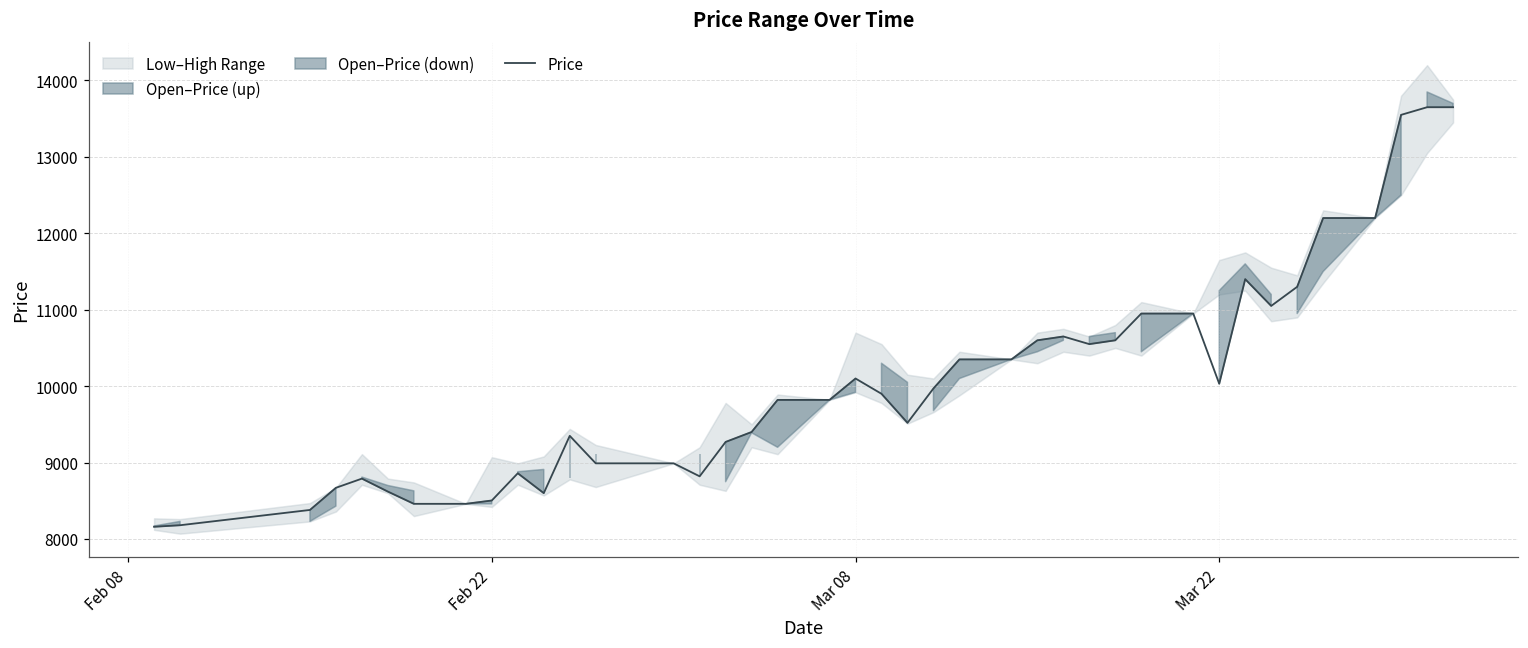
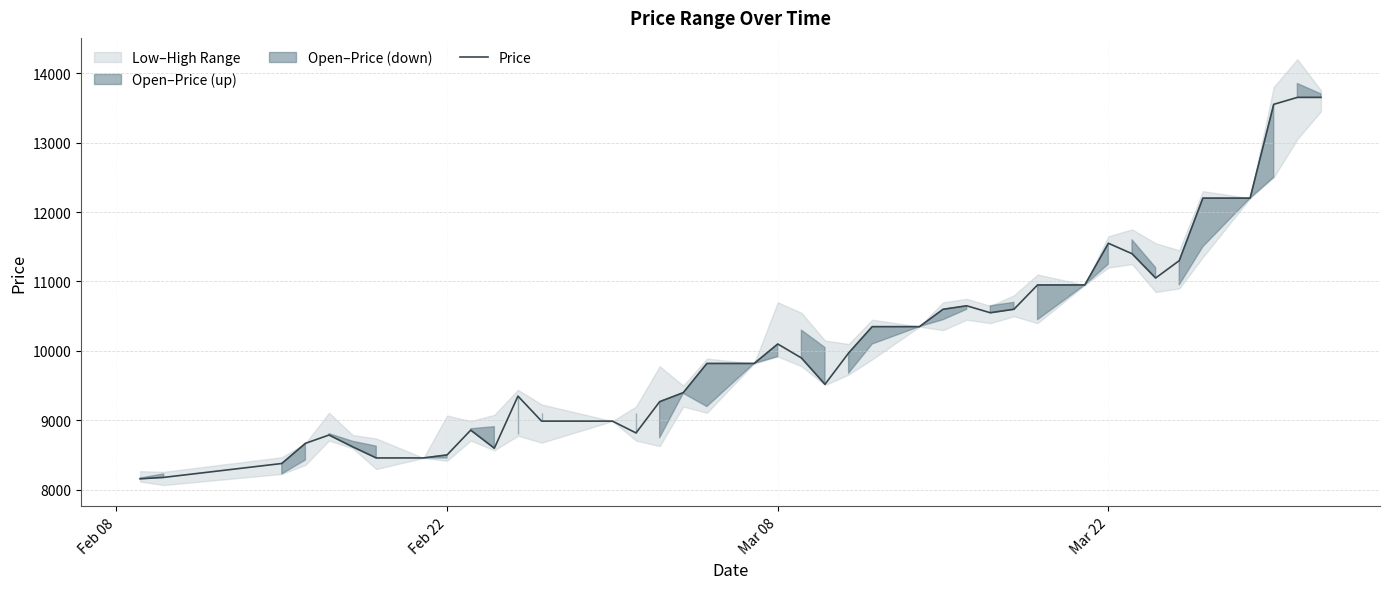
Price, Mar 22: 10000 -> 11600
